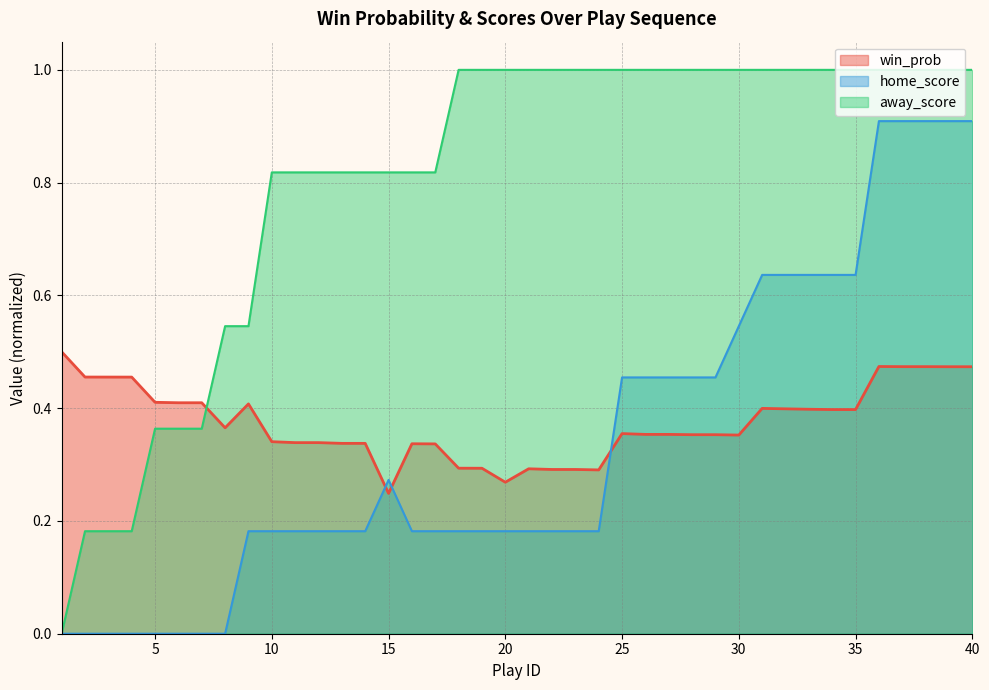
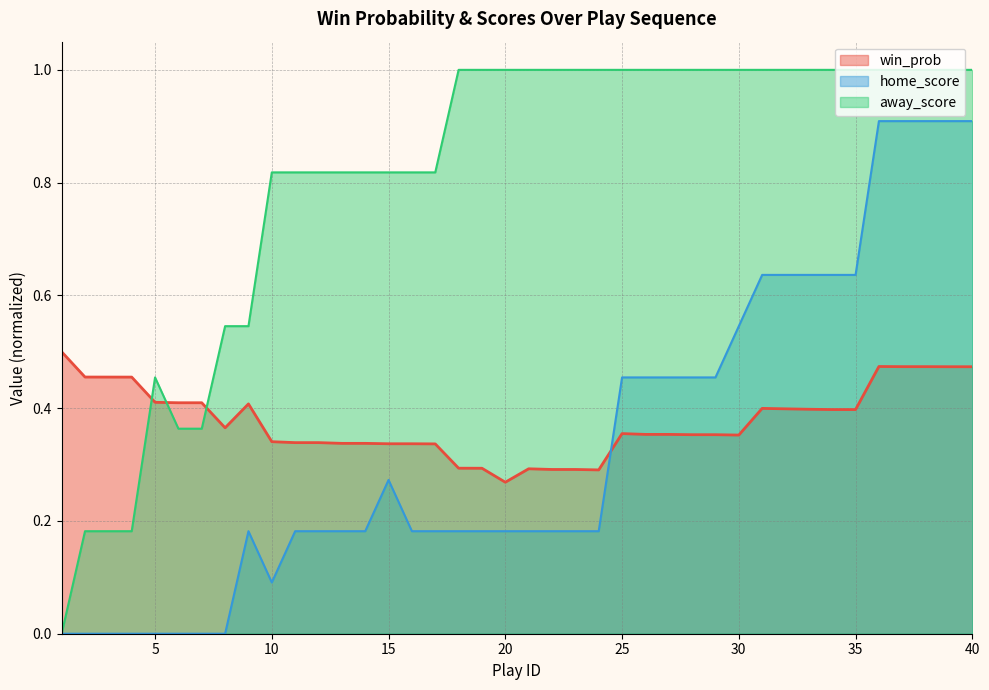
away_score, 5: 0.36 -> 0.45
home_score, 10: 0.18 -> 0.09
win_prob, 15: 0.25 -> 0.34
